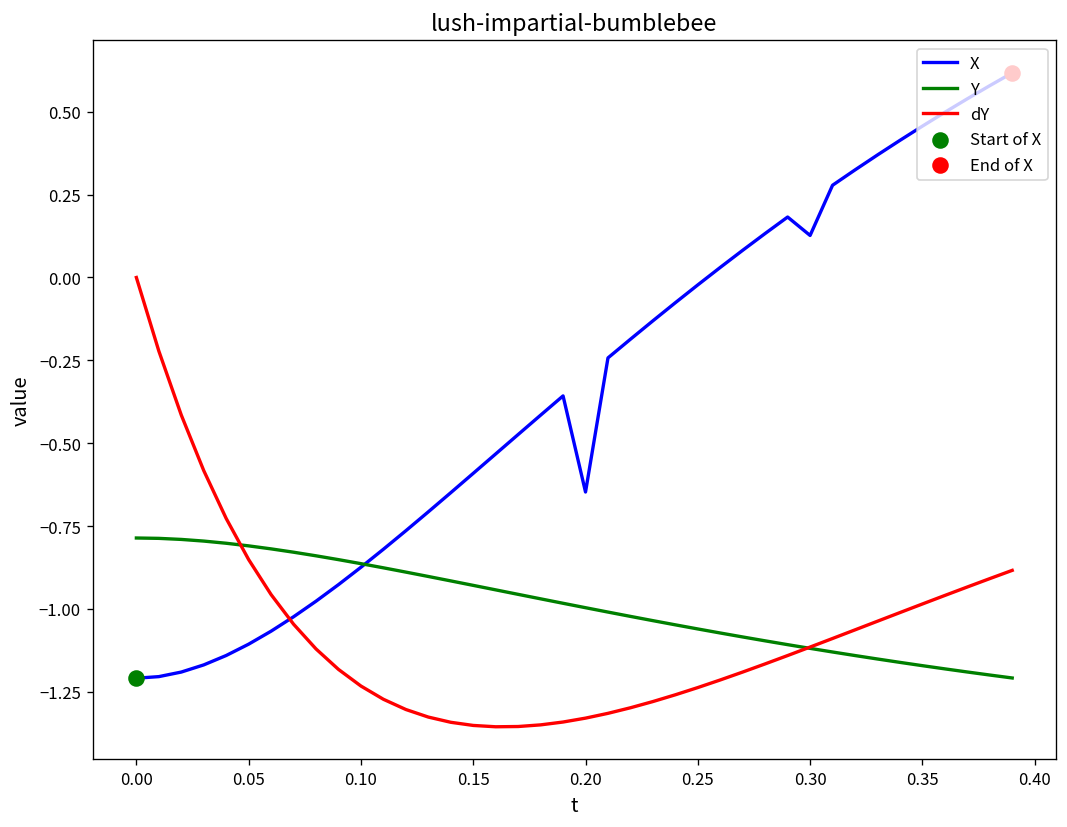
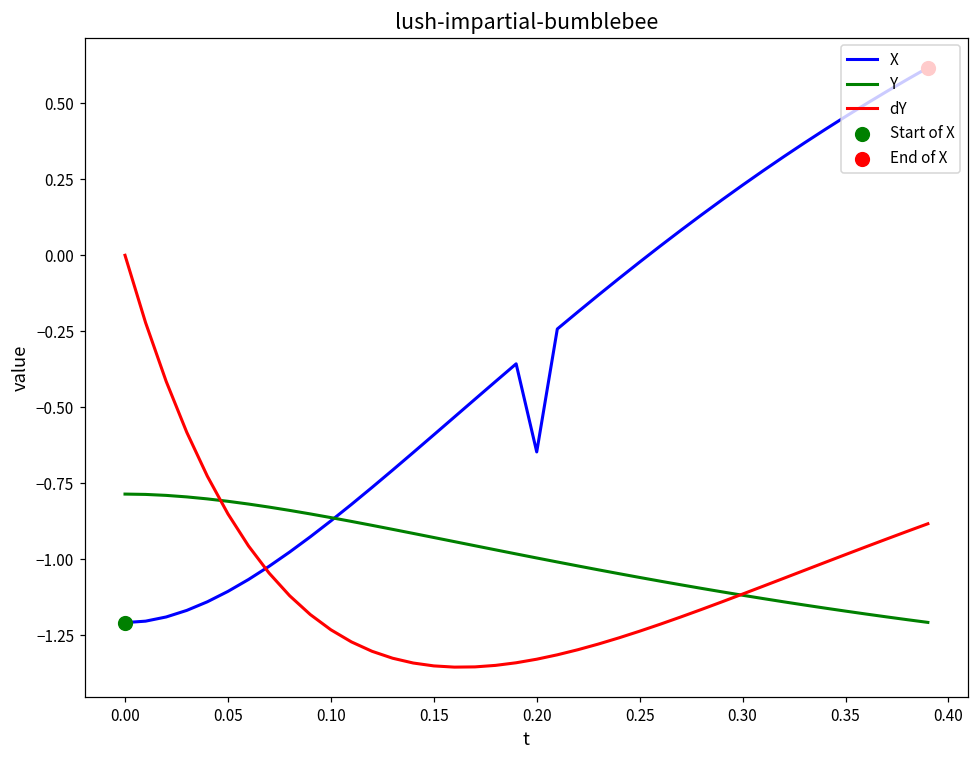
X, 0.30: 0.13 -> 0.23
